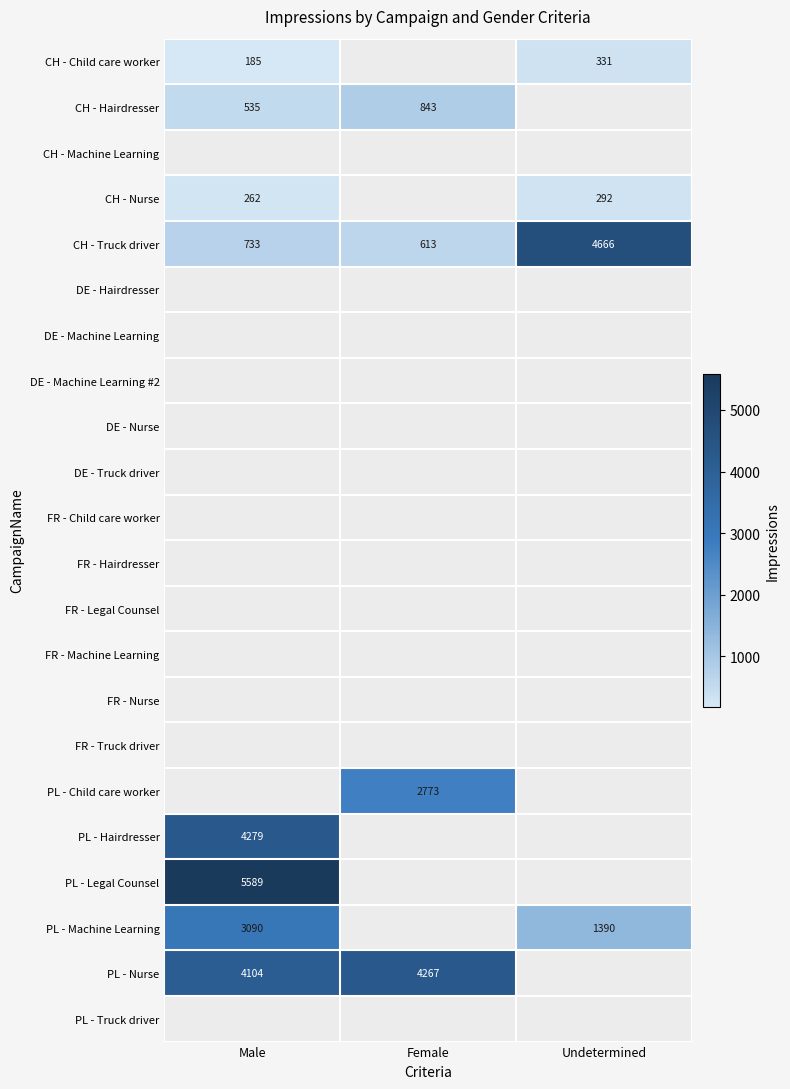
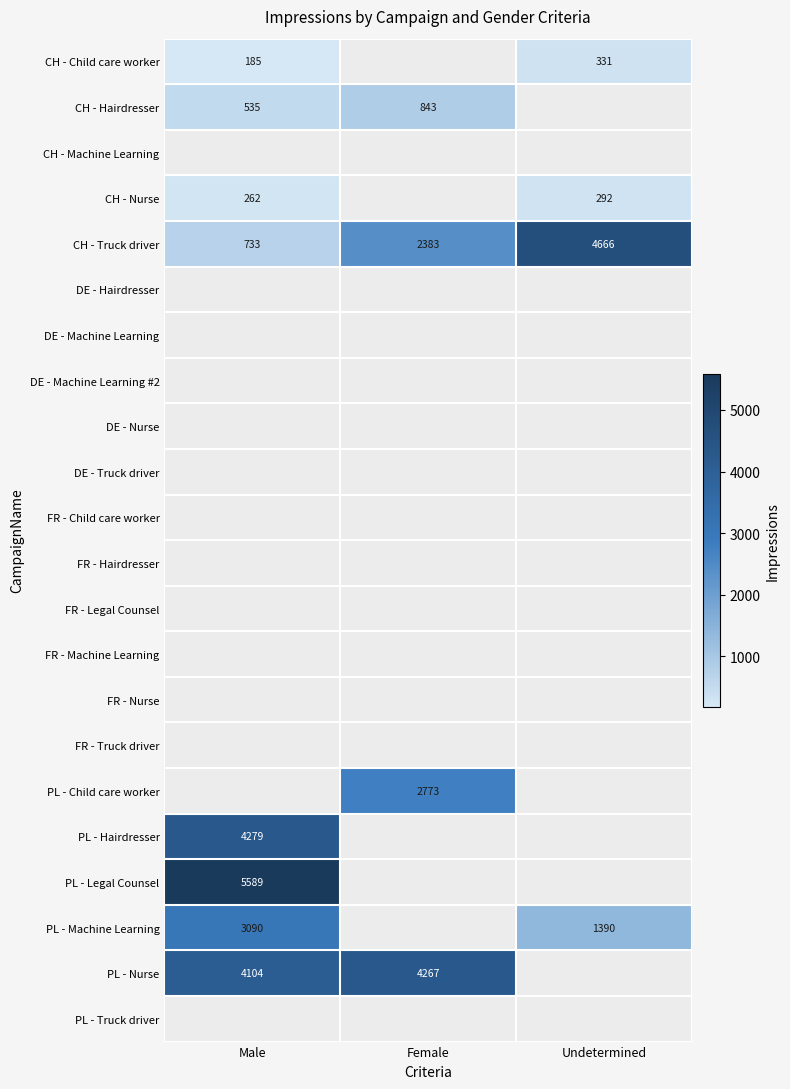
CH - Truck driver, Female: 613 -> 2383
